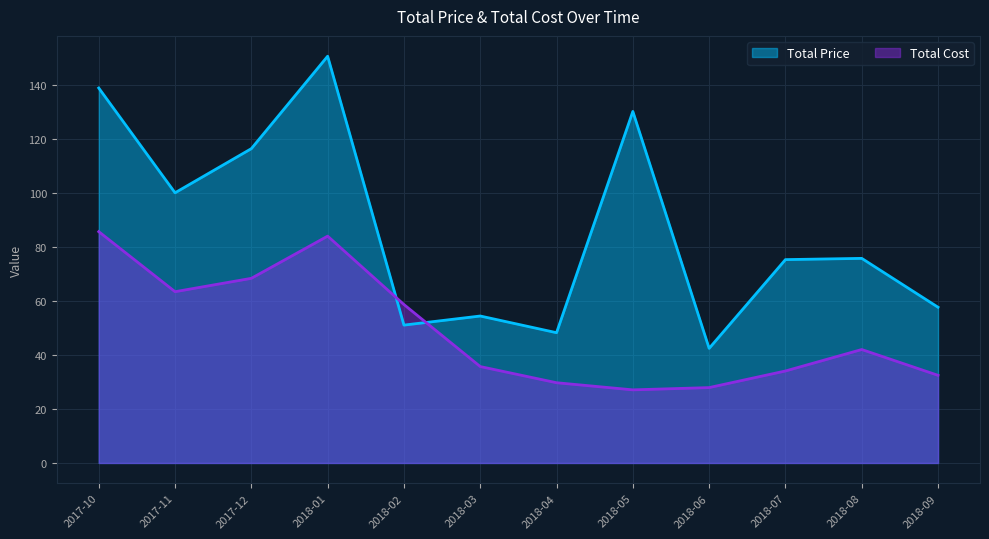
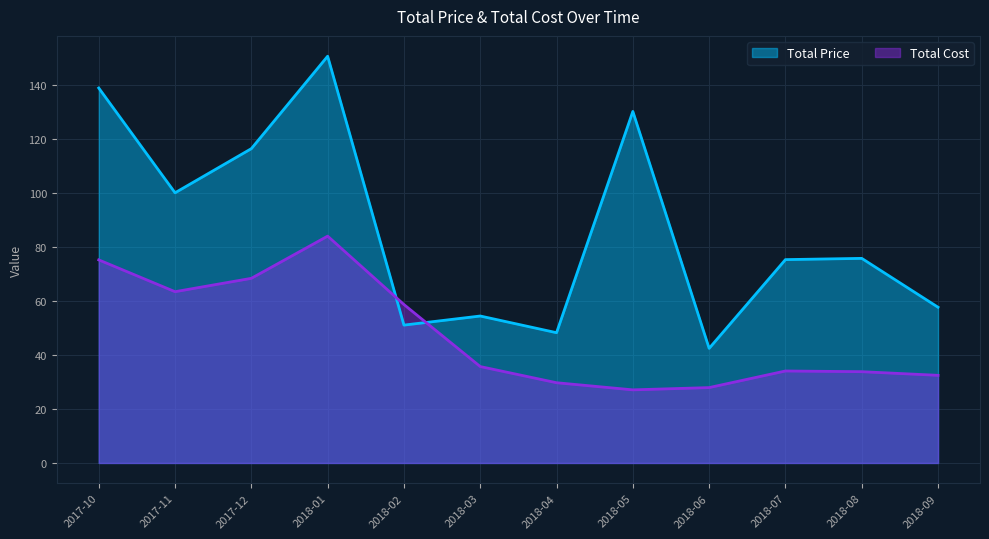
Total Cost, 2017-10: 86 -> 75
Total Cost, 2018-08: 42 -> 34
